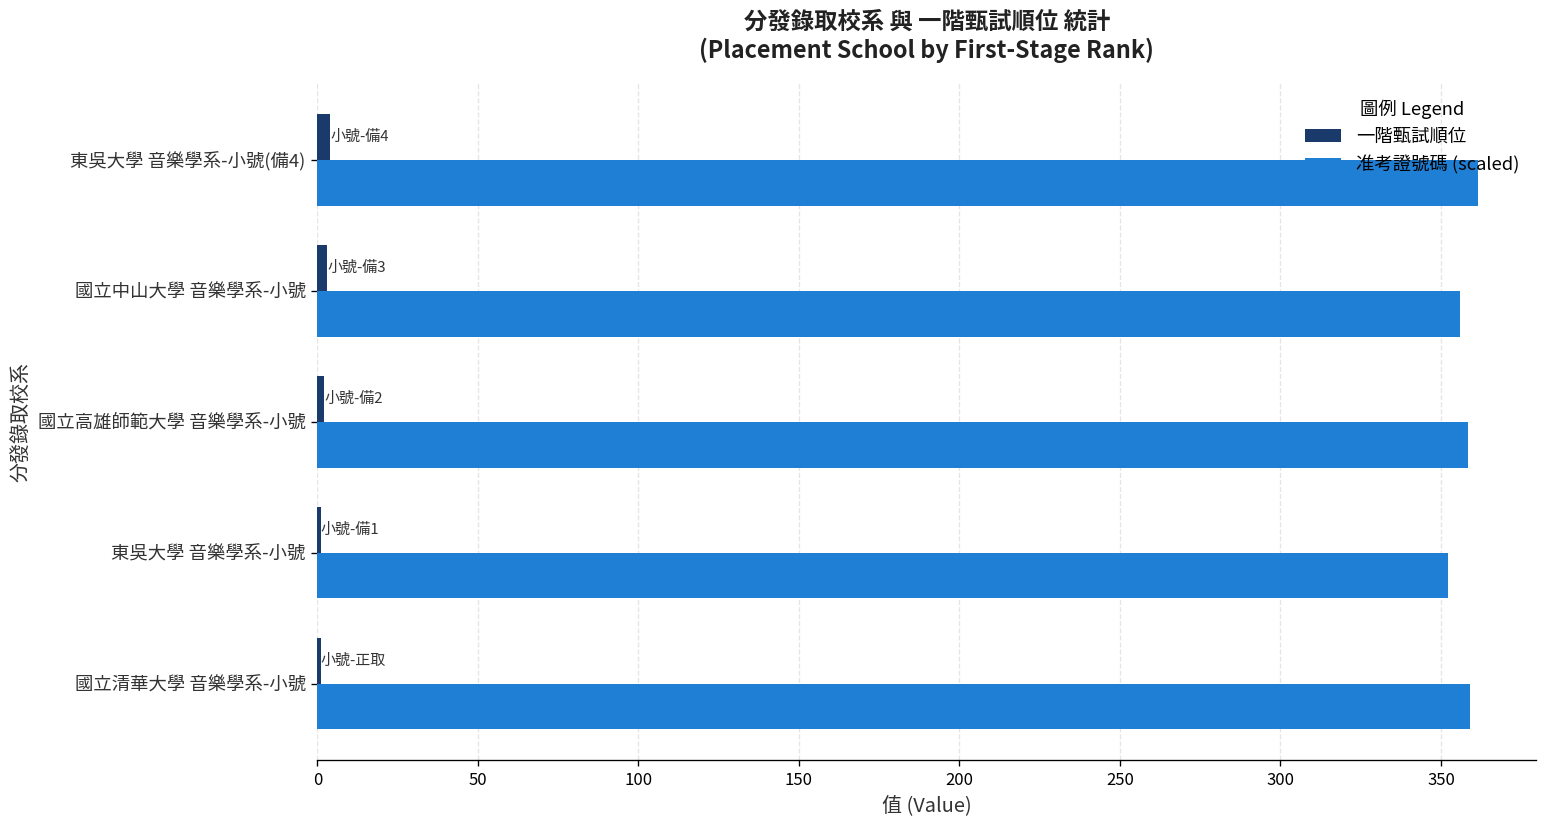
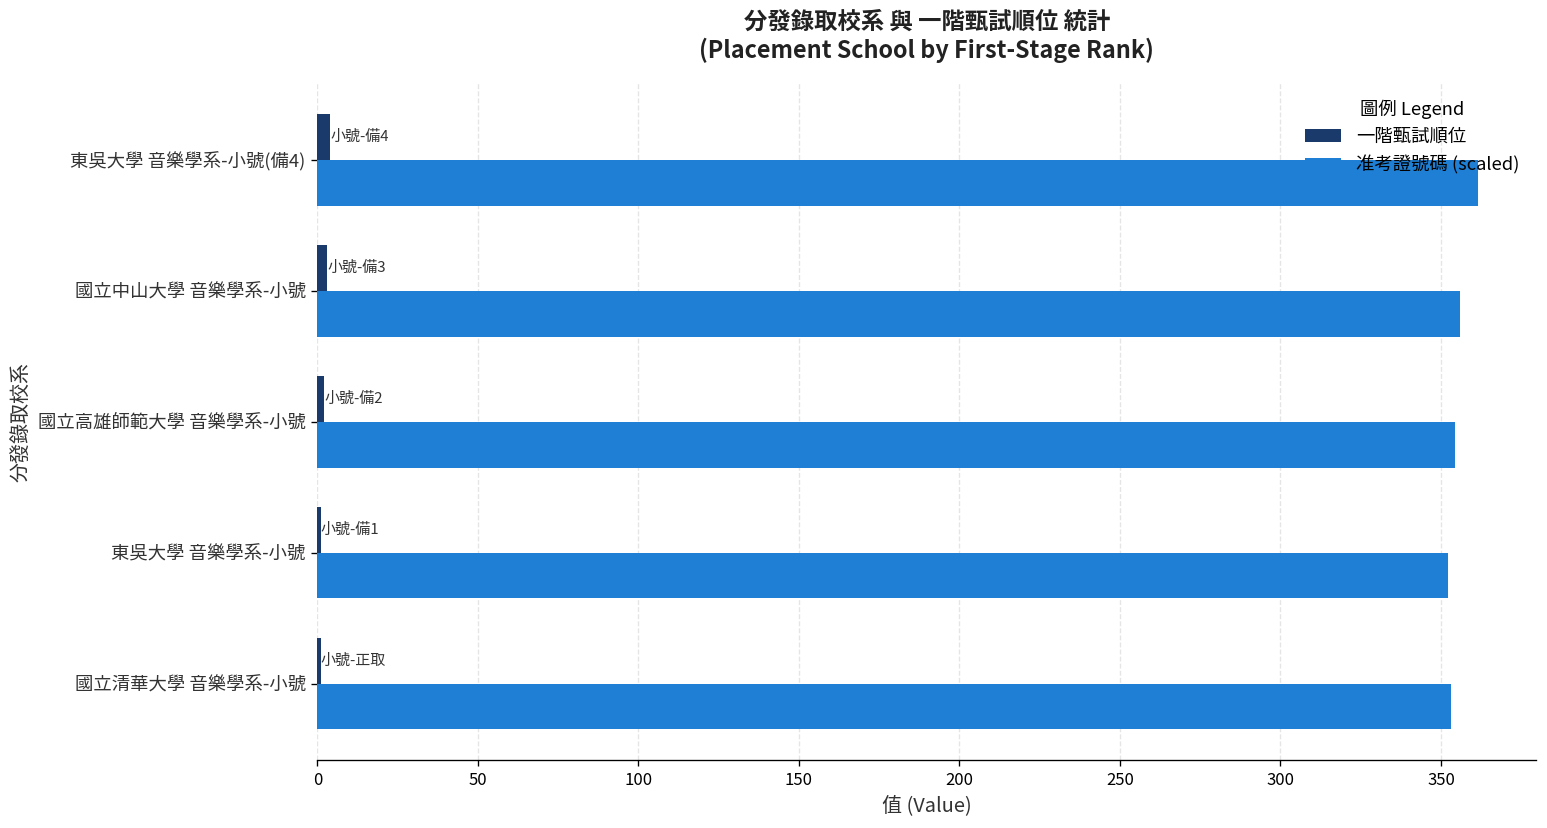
准考證號碼 (scaled), 國立高雄師範大學 音樂學系-小號: 358 -> 354
准考證號碼 (scaled), 國立清華大學 音樂學系-小號: 359 -> 353
